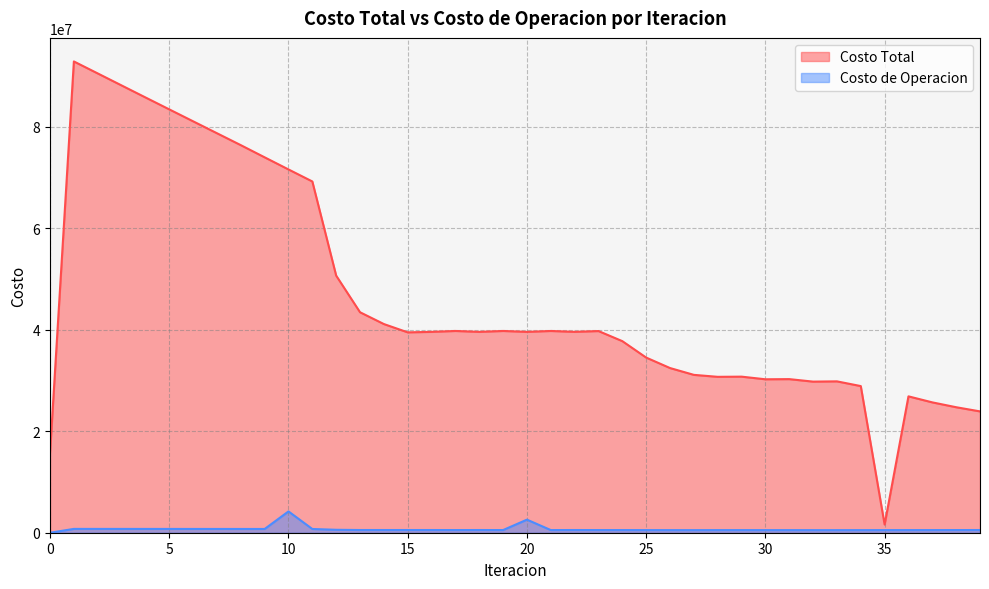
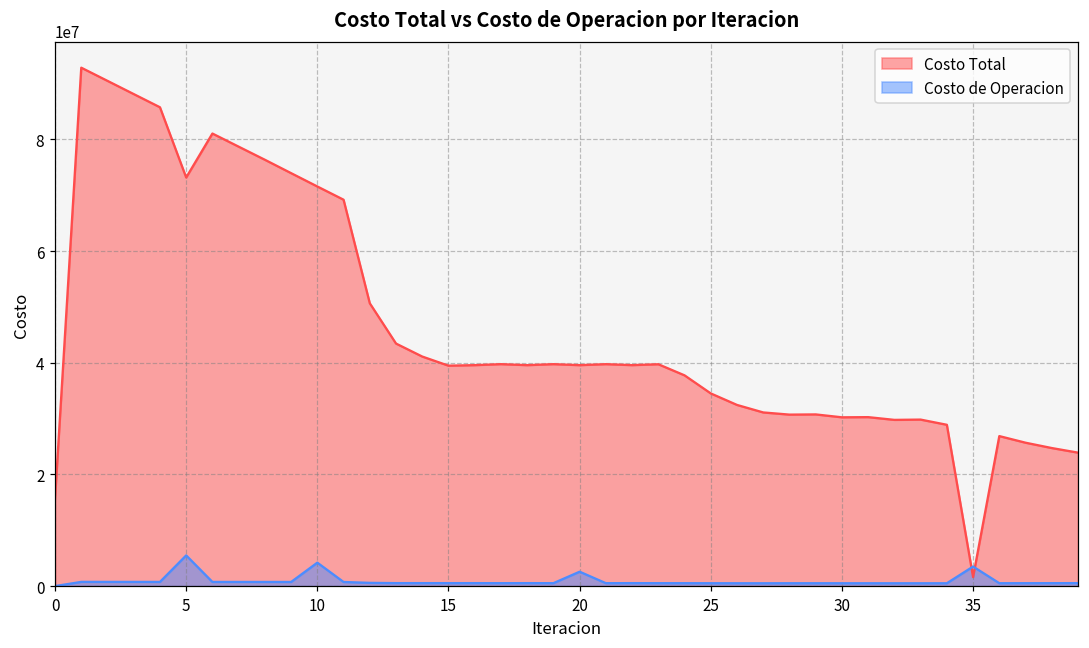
Costo Total, 5: 83000000 -> 73000000
Costo de Operacion, 5: 1000000 -> 5000000
Costo de Operacion, 35: 1000000 -> 4000000
